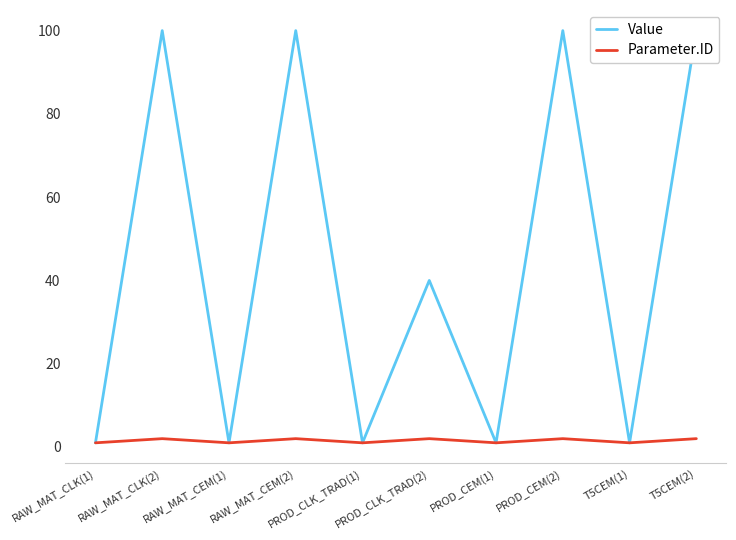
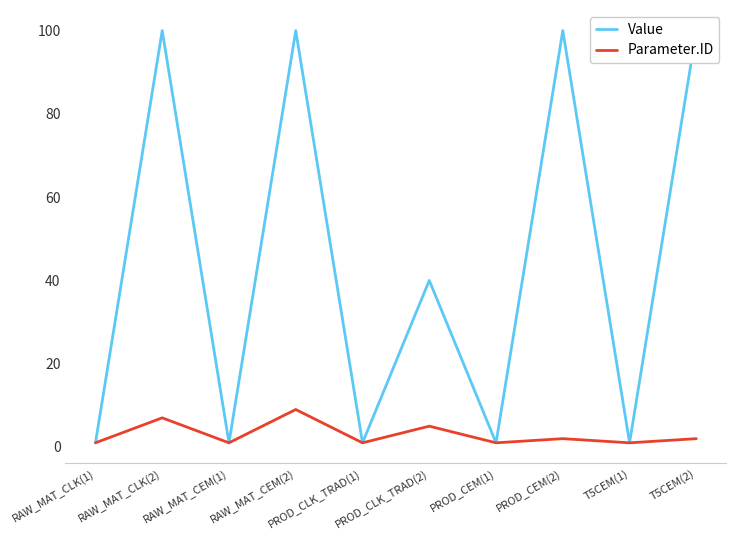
Parameter.ID, RAW_MAT_CLK(2): 2 -> 7
Parameter.ID, RAW_MAT_CEM(2): 2 -> 9
Parameter.ID, PROD_CLK_TRAD(2): 2 -> 5
